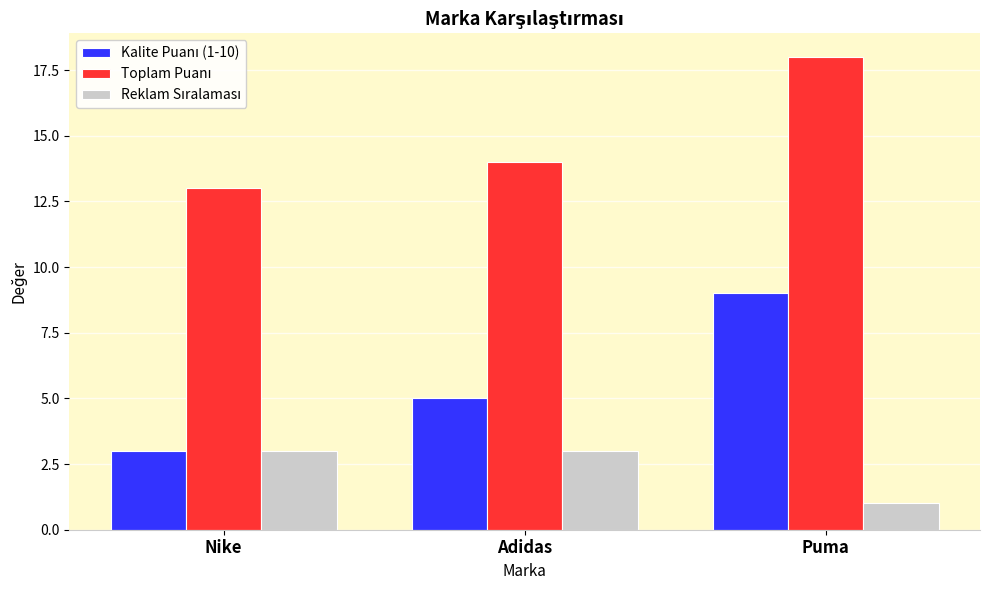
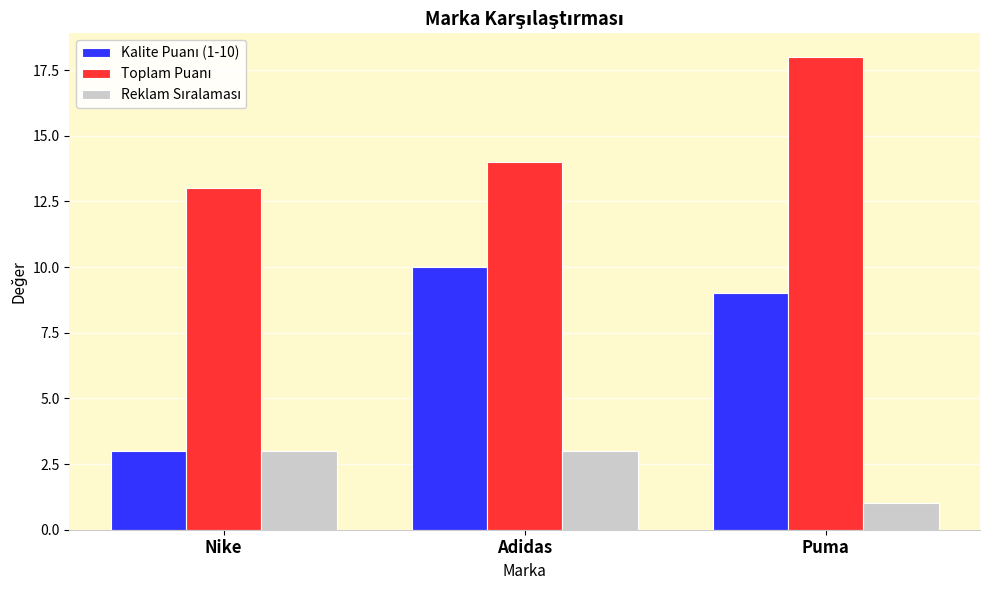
Kalite Puanı (1-10), Adidas: 5 -> 10
